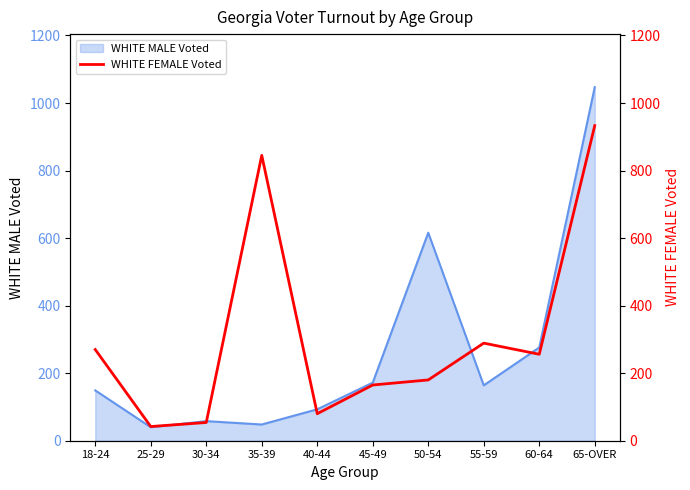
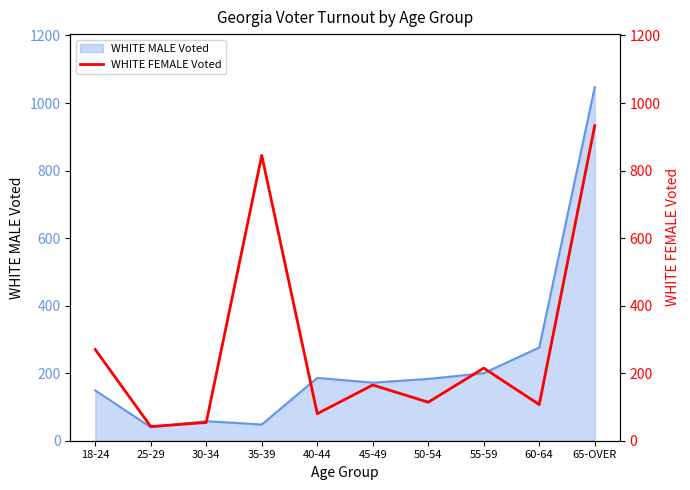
WHITE MALE Voted, 40-44: 90 -> 190
WHITE MALE Voted, 50-54: 620 -> 180
WHITE MALE Voted, 55-59: 160 -> 200
WHITE FEMALE Voted, 50-54: 180 -> 110
WHITE FEMALE Voted, 55-59: 290 -> 220
WHITE FEMALE Voted, 60-64: 260 -> 110
